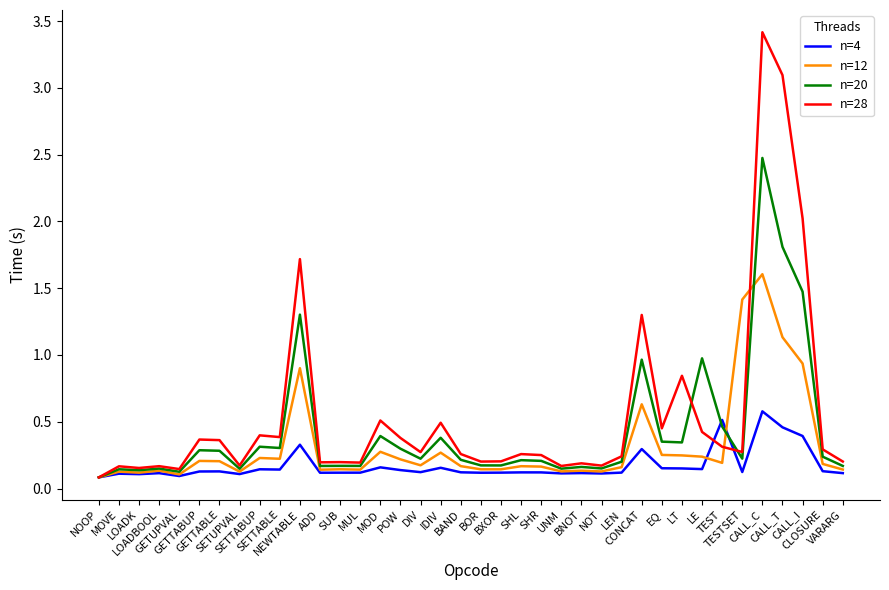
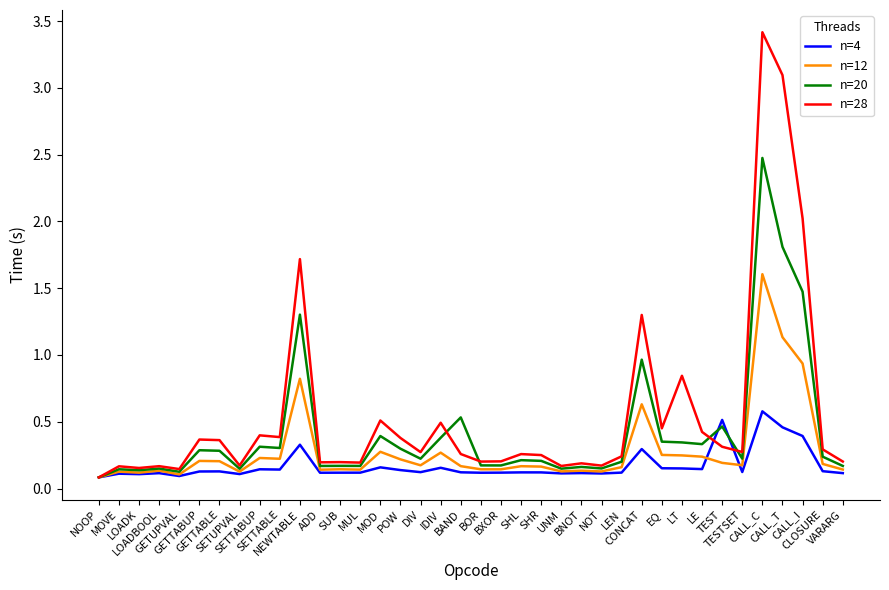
n=12, NEWTABLE: 0.90 -> 0.82
n=20, BAND: 0.22 -> 0.53
n=20, LE: 0.97 -> 0.33
n=12, TESTSET: 1.42 -> 0.17
